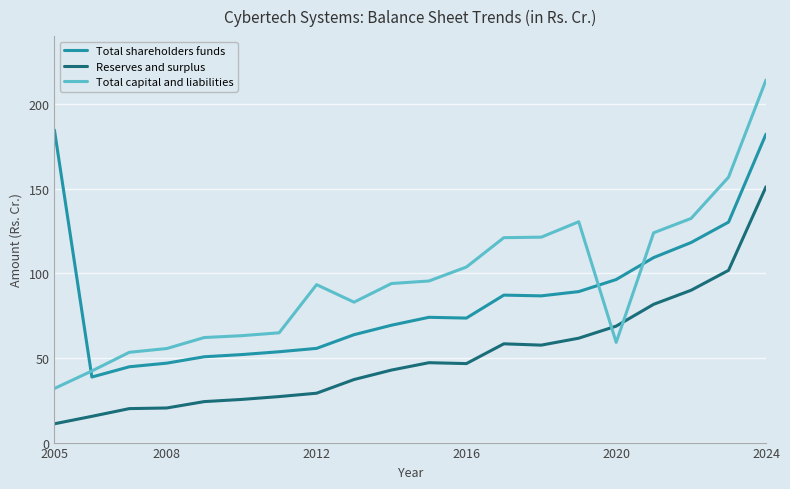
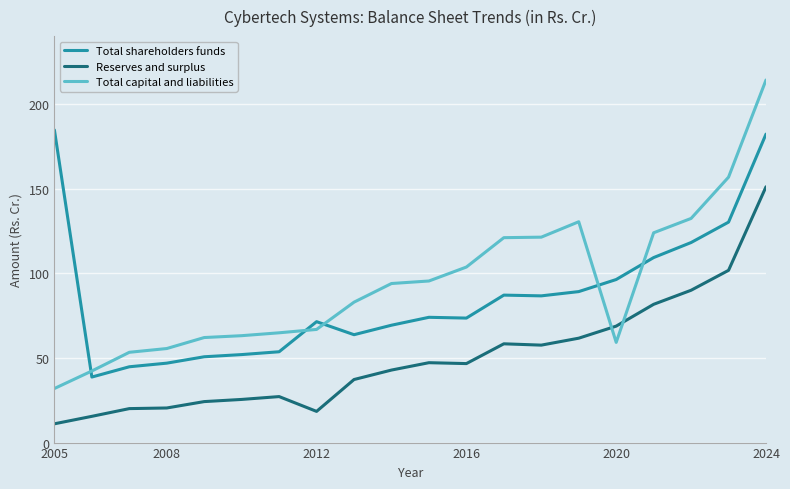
Total shareholders funds, 2012: 56 -> 71
Reserves and surplus, 2012: 29 -> 18
Total capital and liabilities, 2012: 93 -> 67
